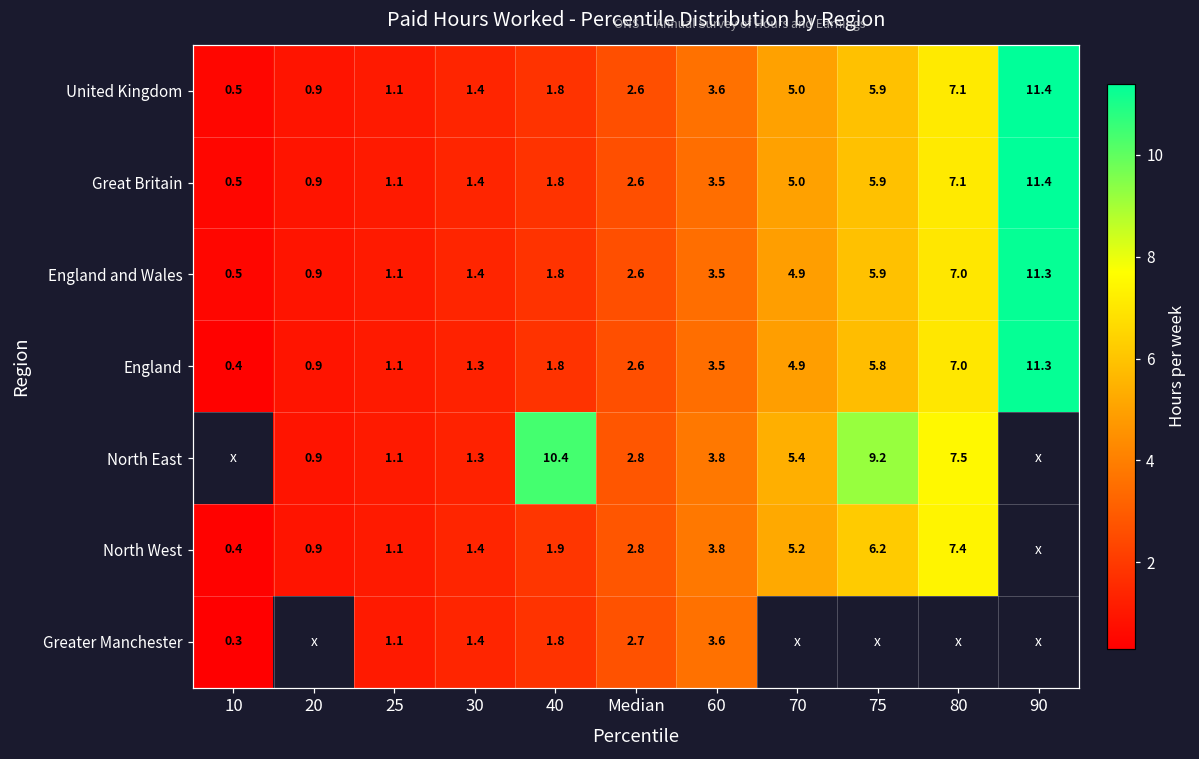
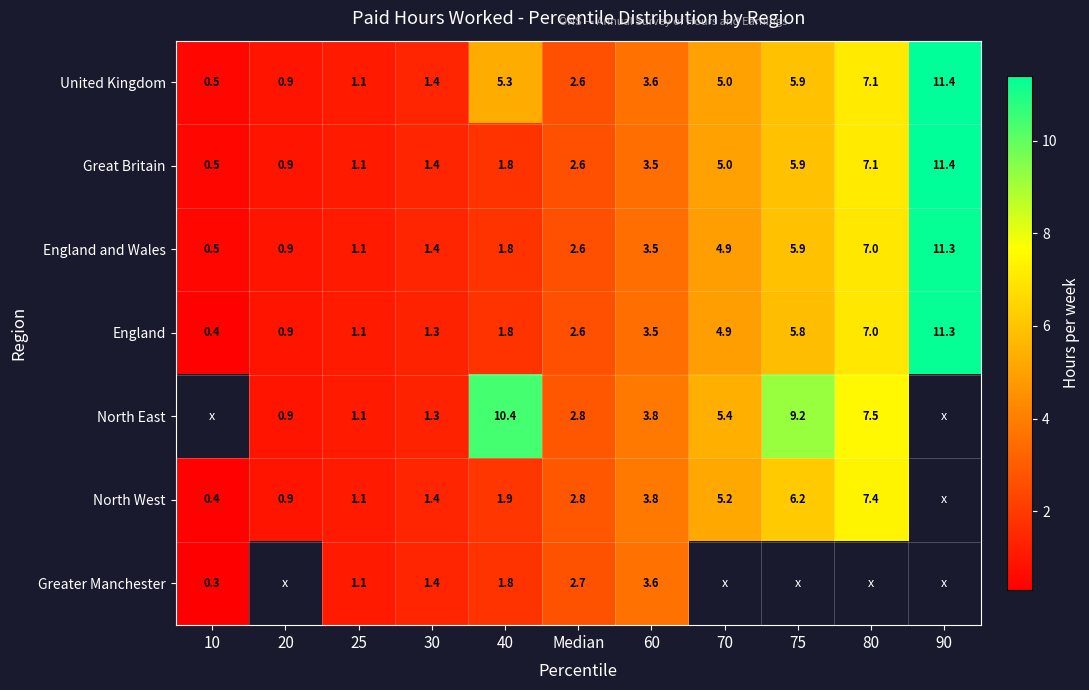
United Kingdom, 40: 1.8 -> 5.3
